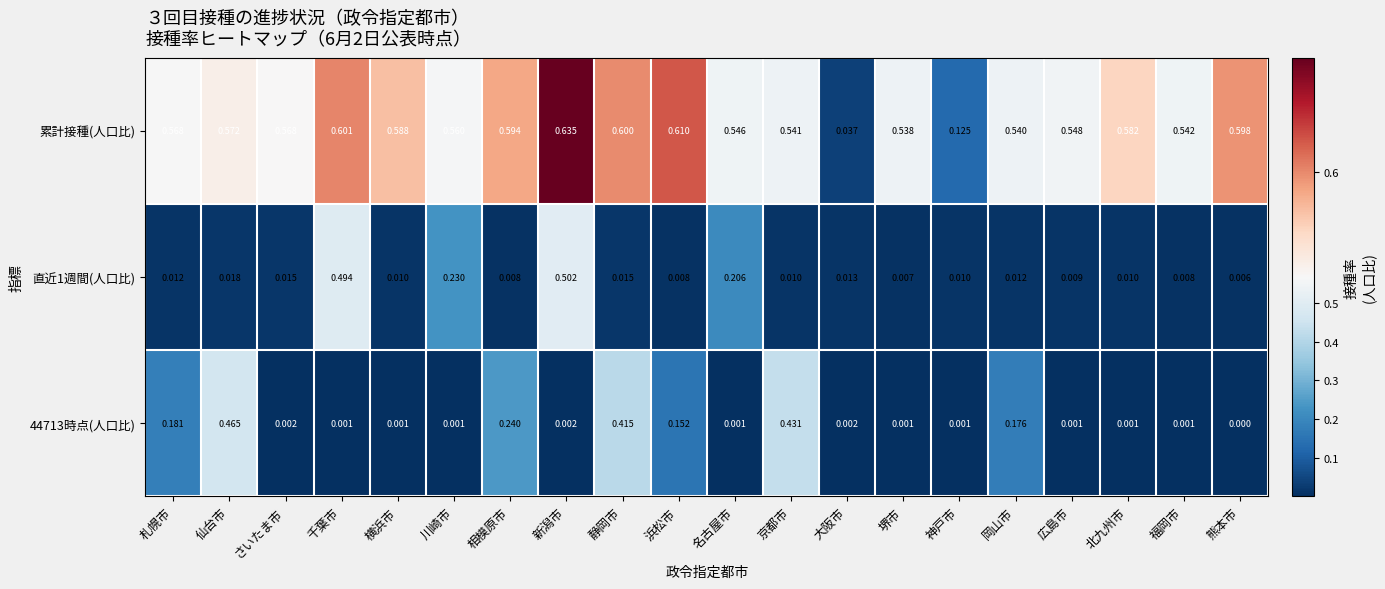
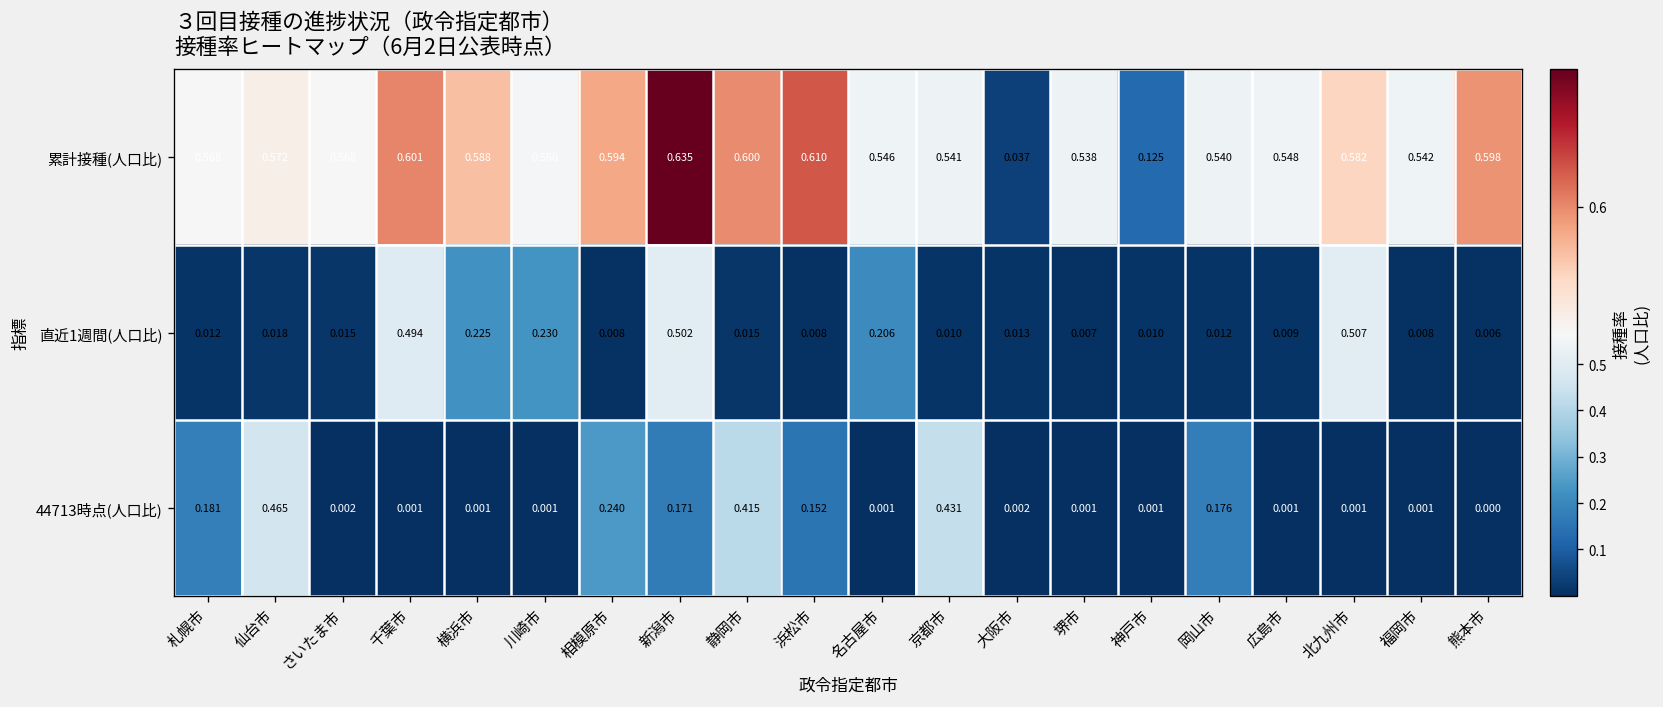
直近1週間(人口比), 横浜市: 0.010 -> 0.225
直近1週間(人口比), 北九州市: 0.010 -> 0.507
44713時点(人口比), 新潟市: 0.002 -> 0.171
